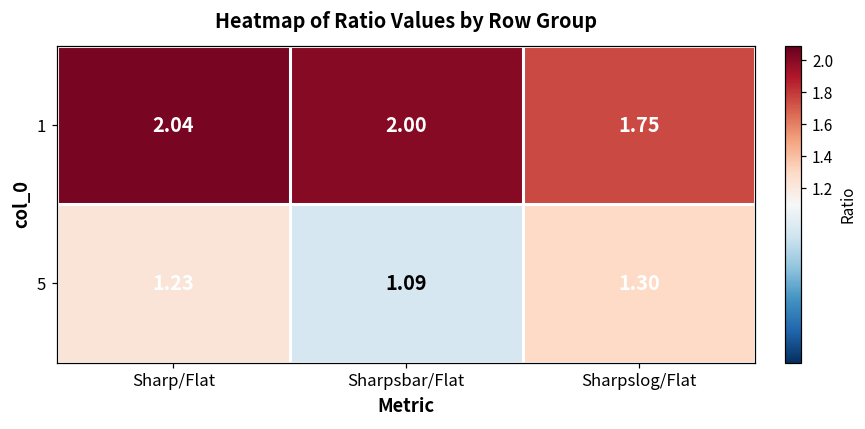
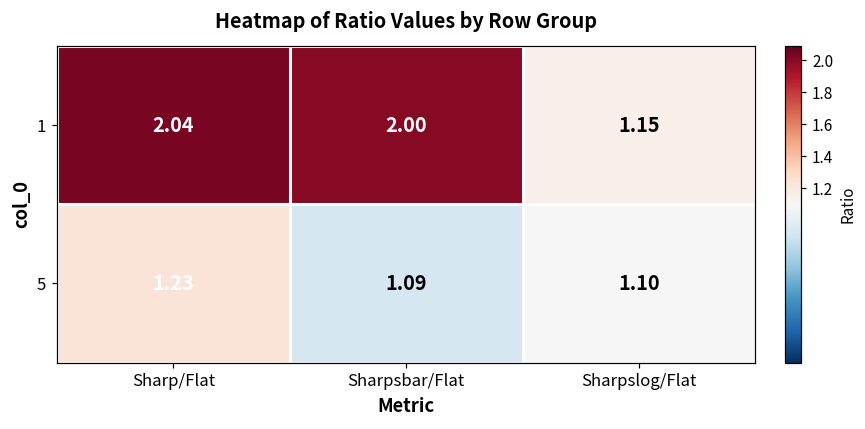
1, Sharpslog/Flat: 1.75 -> 1.15
5, Sharpslog/Flat: 1.30 -> 1.10
